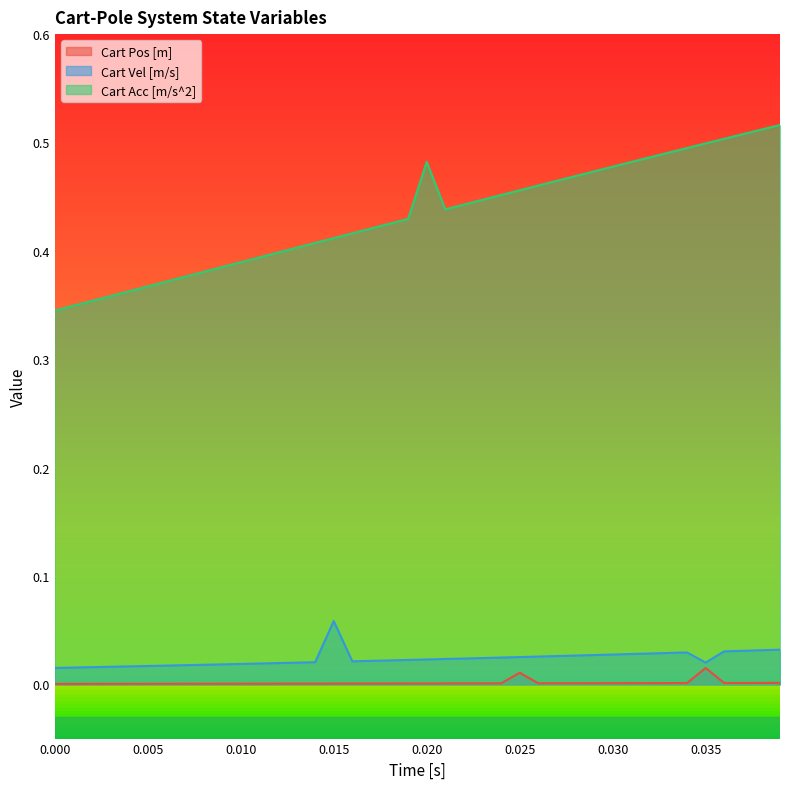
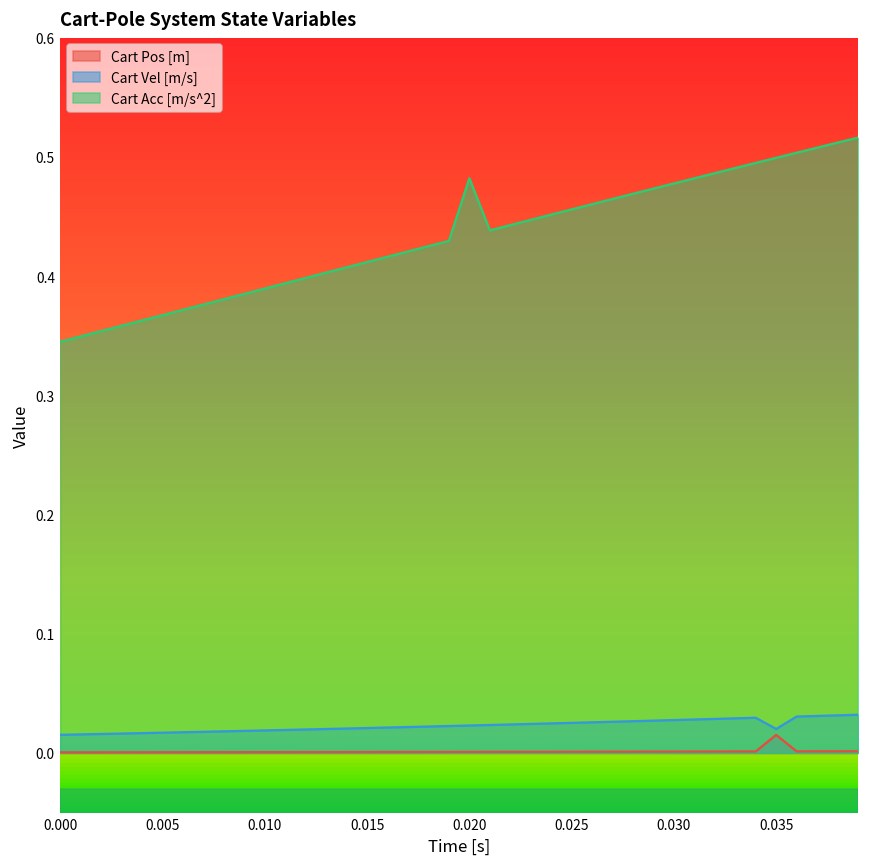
Cart Vel [m/s], 0.015: 0.058 -> 0.021
Cart Pos [m], 0.025: 0.011 -> 0.001
